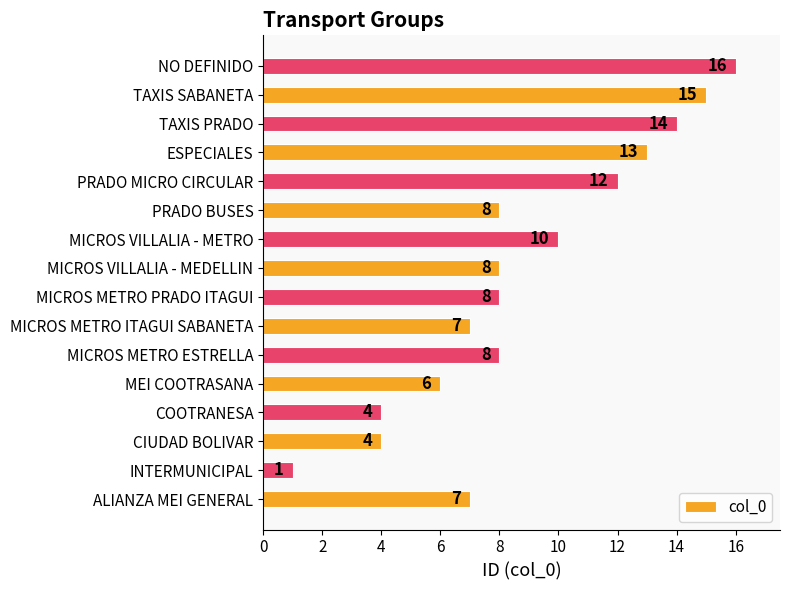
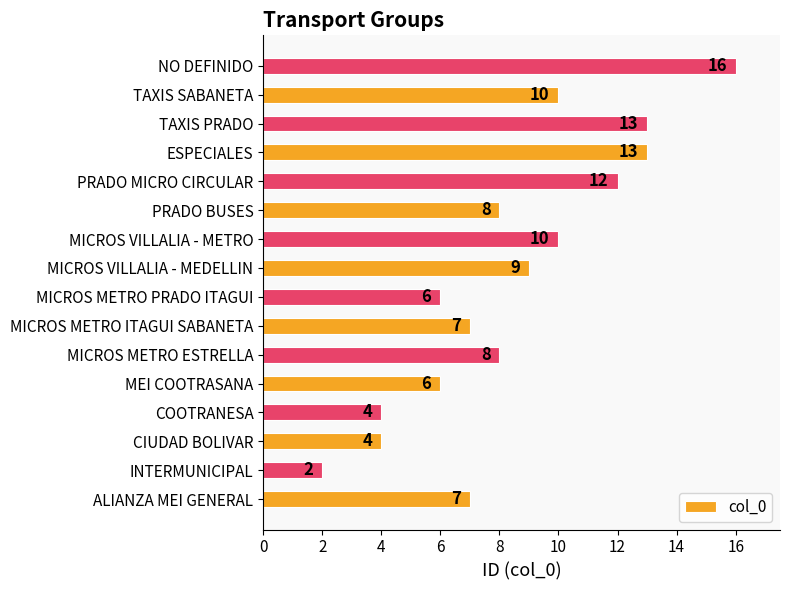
TAXIS SABANETA: 15 -> 10
TAXIS PRADO: 14 -> 13
MICROS VILLALIA - MEDELLIN: 8 -> 9
MICROS METRO PRADO ITAGUI: 8 -> 6
INTERMUNICIPAL: 1 -> 2
